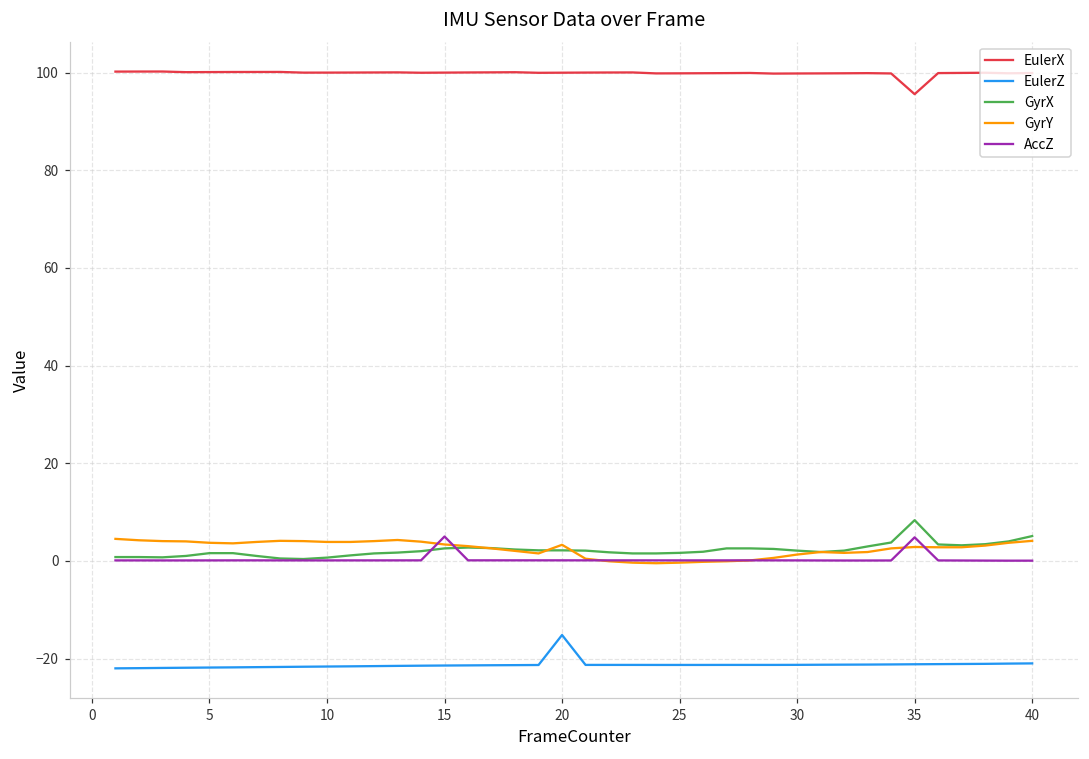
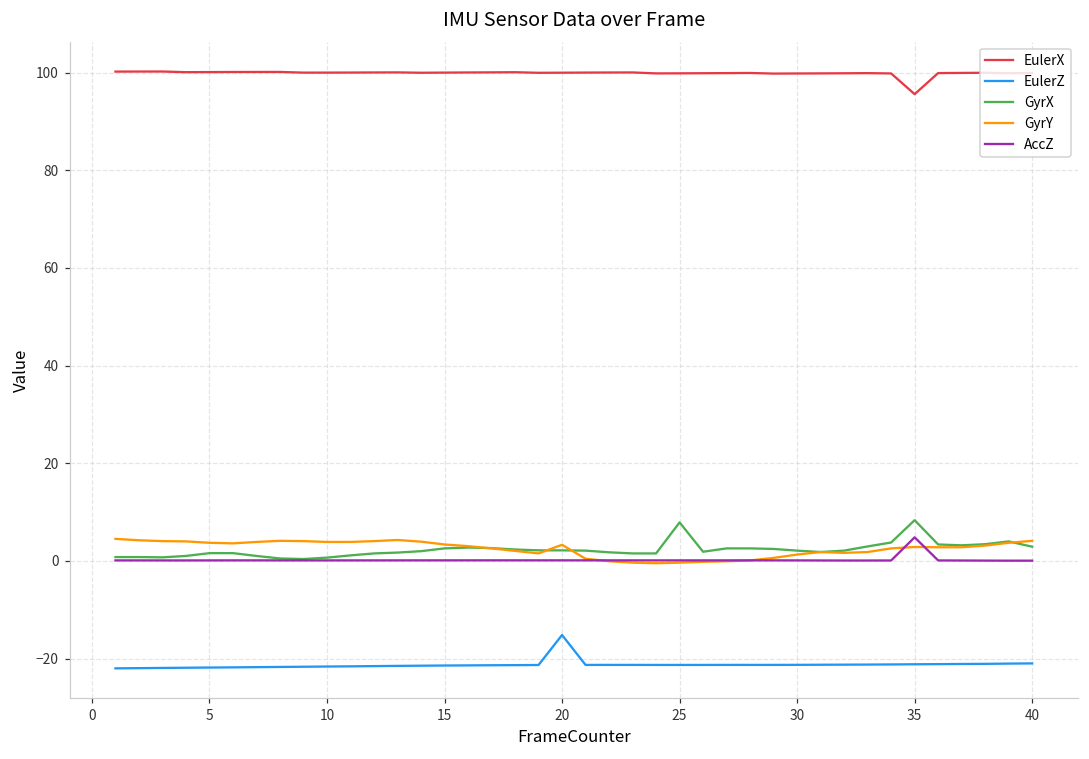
AccZ, 15: 5 -> 0
GyrX, 25: 2 -> 8
GyrX, 40: 5 -> 3
